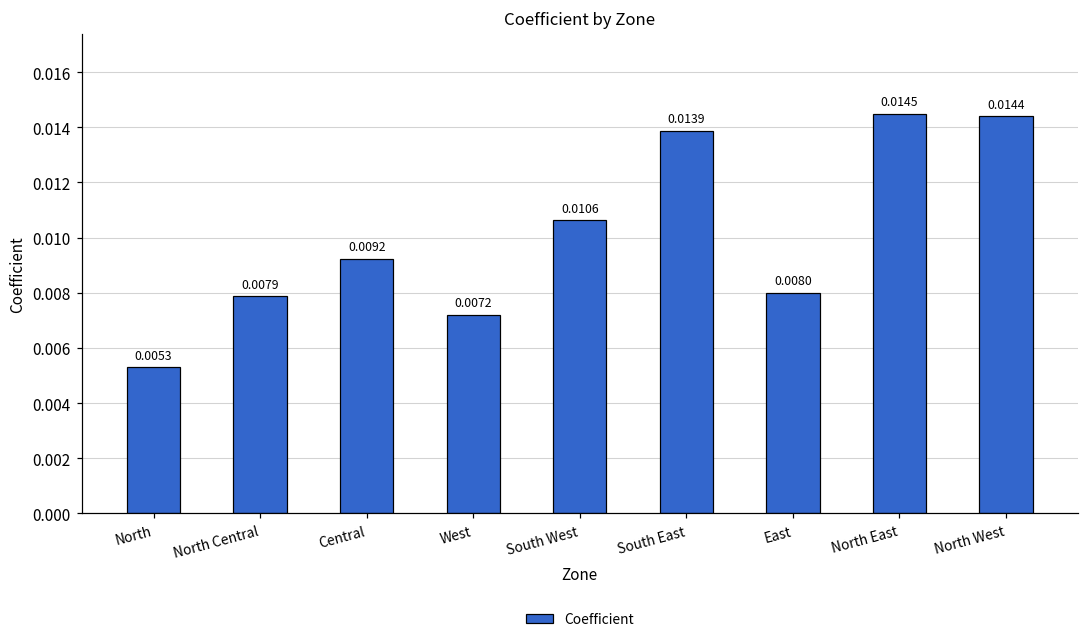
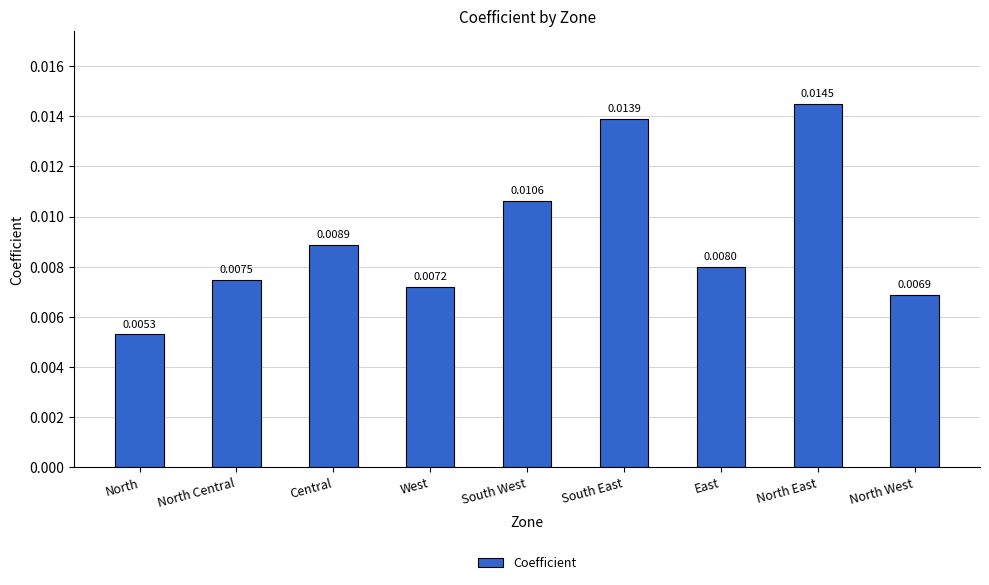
North Central: 0.0079 -> 0.0075
Central: 0.0092 -> 0.0089
North West: 0.0144 -> 0.0069
